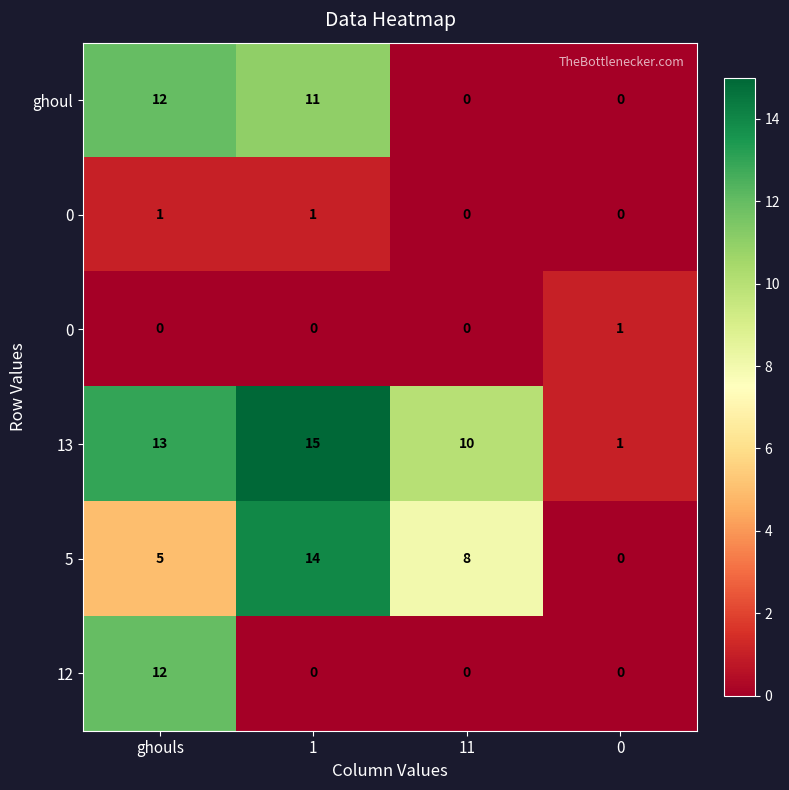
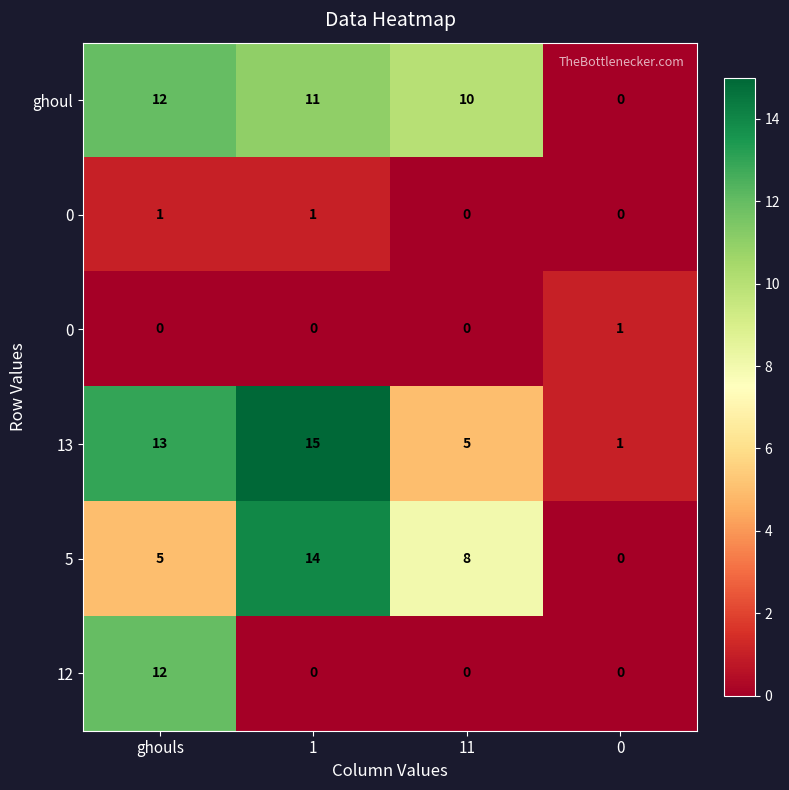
ghoul, 11: 0 -> 10
13, 11: 10 -> 5
